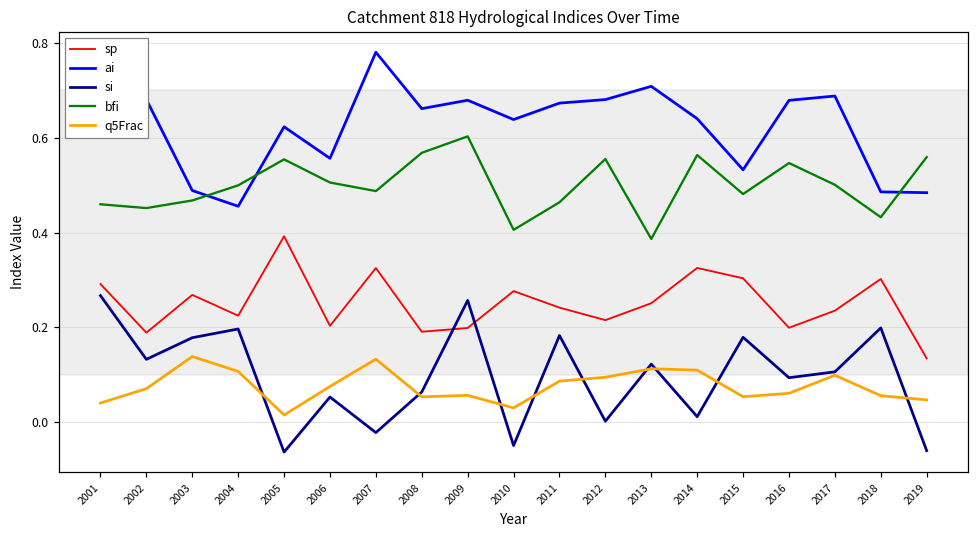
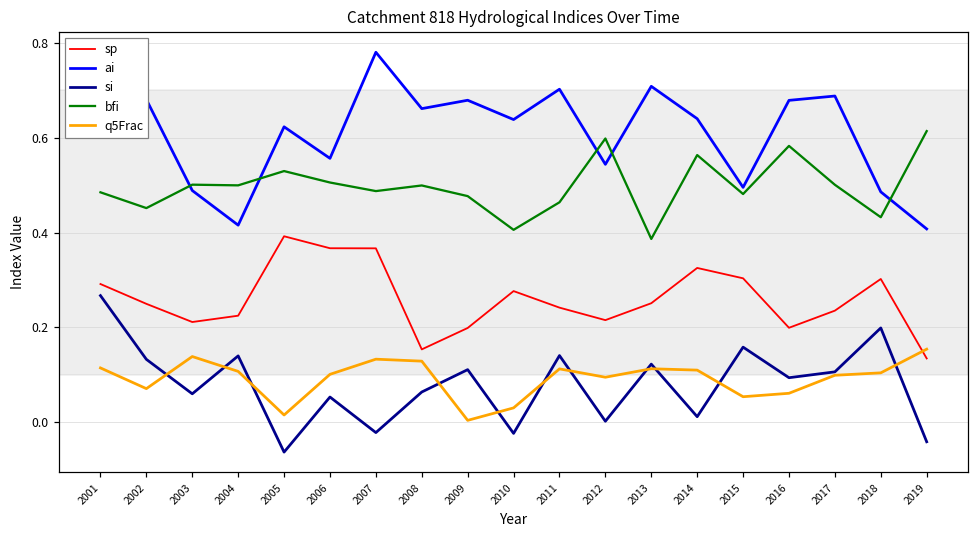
bfi, 2001: 0.46 -> 0.49
q5Frac, 2001: 0.04 -> 0.11
sp, 2002: 0.19 -> 0.25
sp, 2003: 0.27 -> 0.21
si, 2003: 0.18 -> 0.06
bfi, 2003: 0.47 -> 0.50
ai, 2004: 0.46 -> 0.42
si, 2004: 0.20 -> 0.14
bfi, 2005: 0.55 -> 0.53
sp, 2006: 0.20 -> 0.37
q5Frac, 2006: 0.08 -> 0.10
sp, 2007: 0.33 -> 0.37
sp, 2008: 0.19 -> 0.15
bfi, 2008: 0.57 -> 0.50
q5Frac, 2008: 0.05 -> 0.13
si, 2009: 0.26 -> 0.11
bfi, 2009: 0.60 -> 0.48
q5Frac, 2009: 0.06 -> 0.00
si, 2010: -0.05 -> -0.02
ai, 2011: 0.67 -> 0.70
si, 2011: 0.18 -> 0.14
q5Frac, 2011: 0.09 -> 0.11
ai, 2012: 0.68 -> 0.54
bfi, 2012: 0.56 -> 0.60
ai, 2015: 0.53 -> 0.50
si, 2015: 0.18 -> 0.16
bfi, 2016: 0.55 -> 0.58
q5Frac, 2018: 0.06 -> 0.10
ai, 2019: 0.48 -> 0.41
si, 2019: -0.06 -> -0.04
bfi, 2019: 0.56 -> 0.61
q5Frac, 2019: 0.05 -> 0.15
